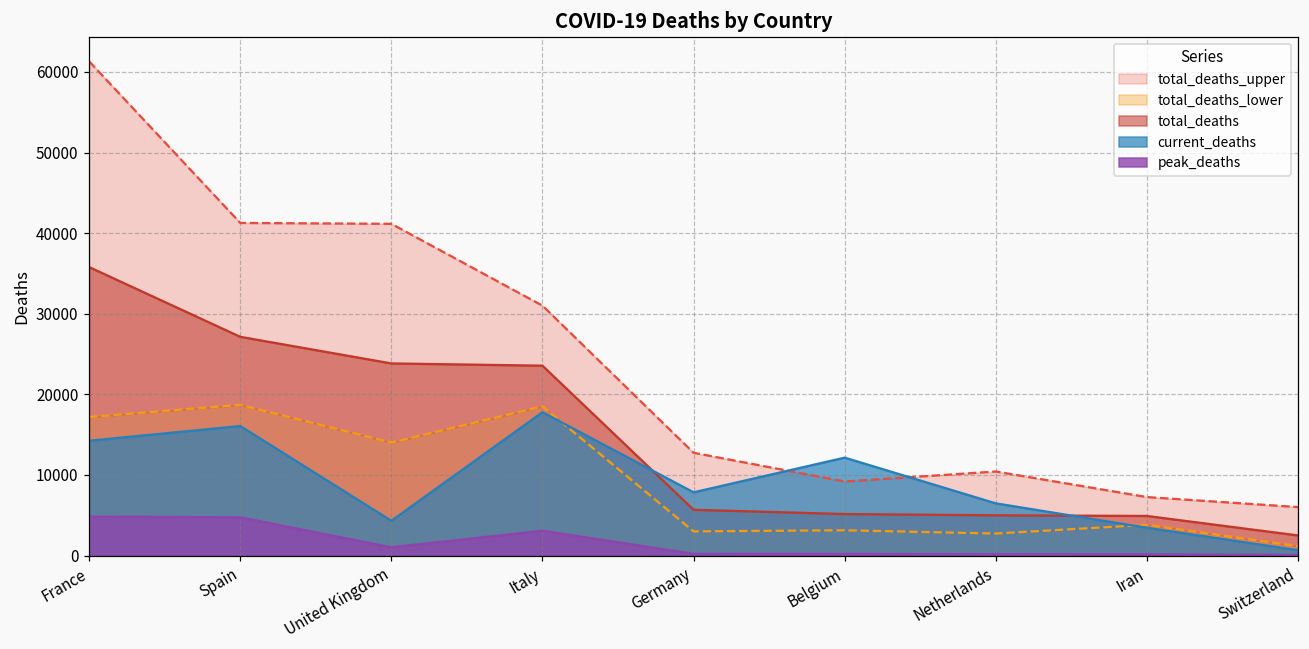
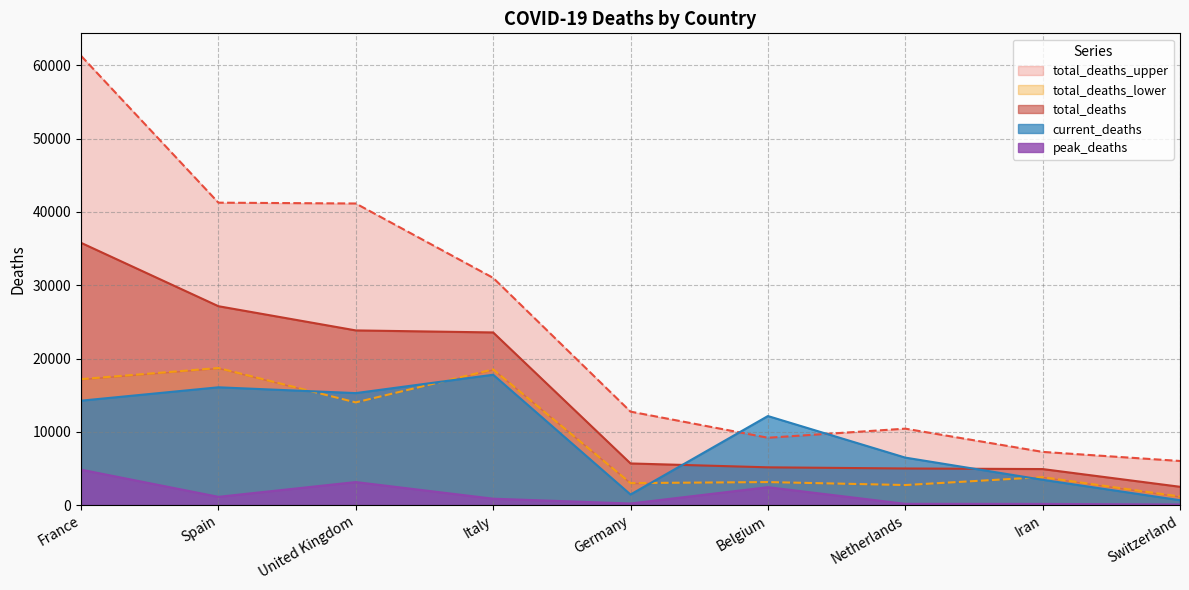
peak_deaths, Spain: 5000 -> 1000
current_deaths, United Kingdom: 4000 -> 15000
peak_deaths, United Kingdom: 1000 -> 3000
peak_deaths, Italy: 3000 -> 1000
current_deaths, Germany: 8000 -> 1000
peak_deaths, Belgium: 0 -> 2000
